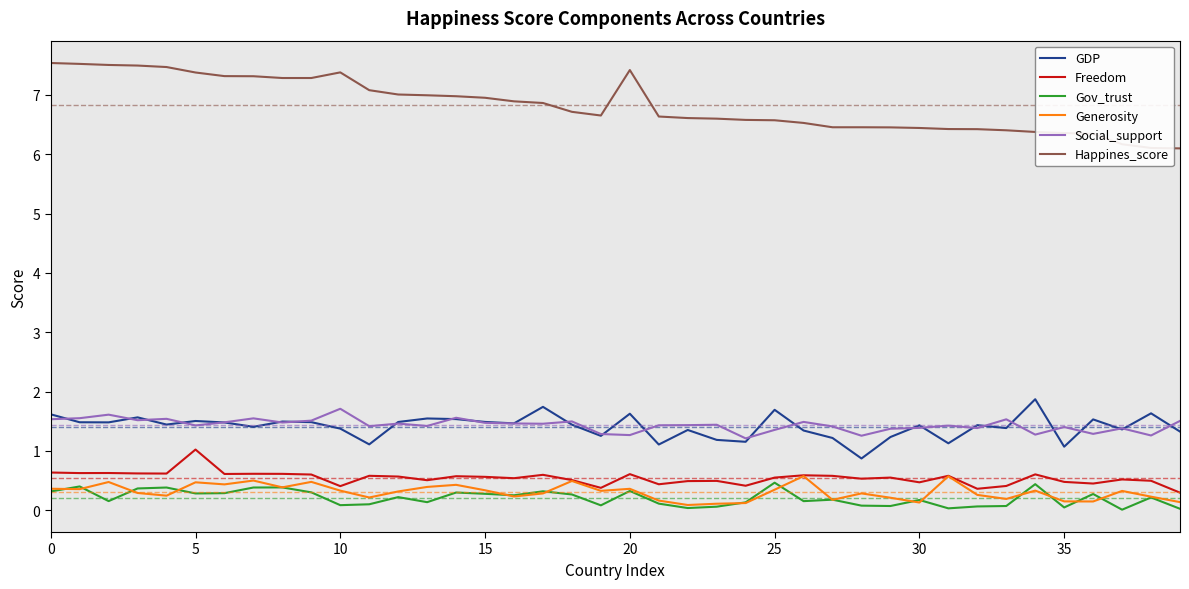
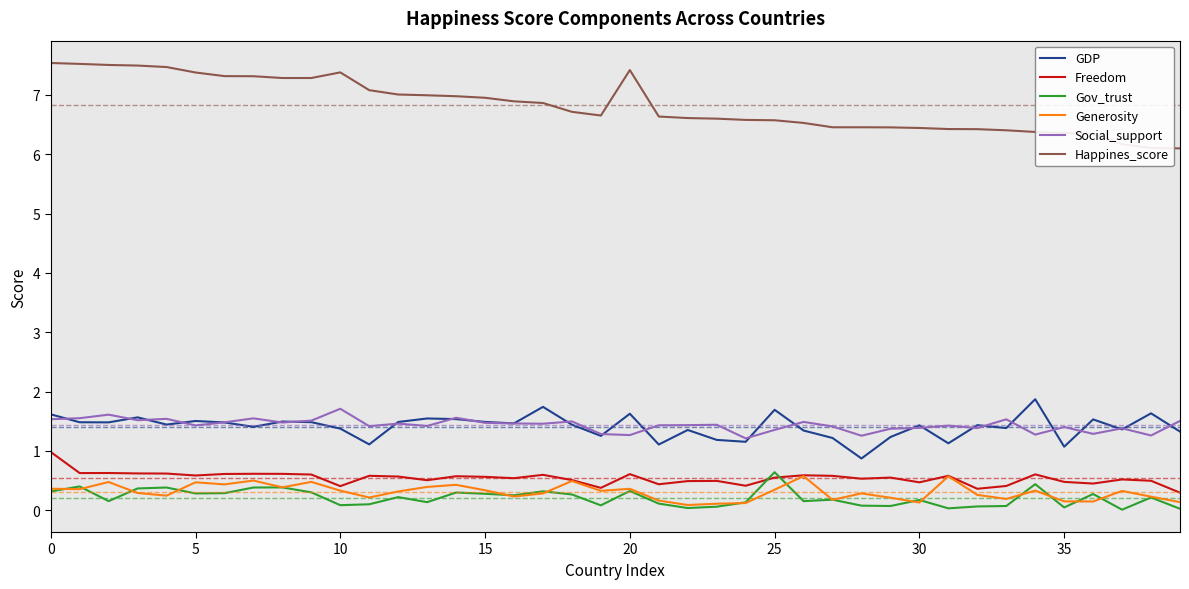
Freedom, 0: 0.6 -> 1.0
Freedom, 5: 1.0 -> 0.6
Gov_trust, 25: 0.5 -> 0.6
